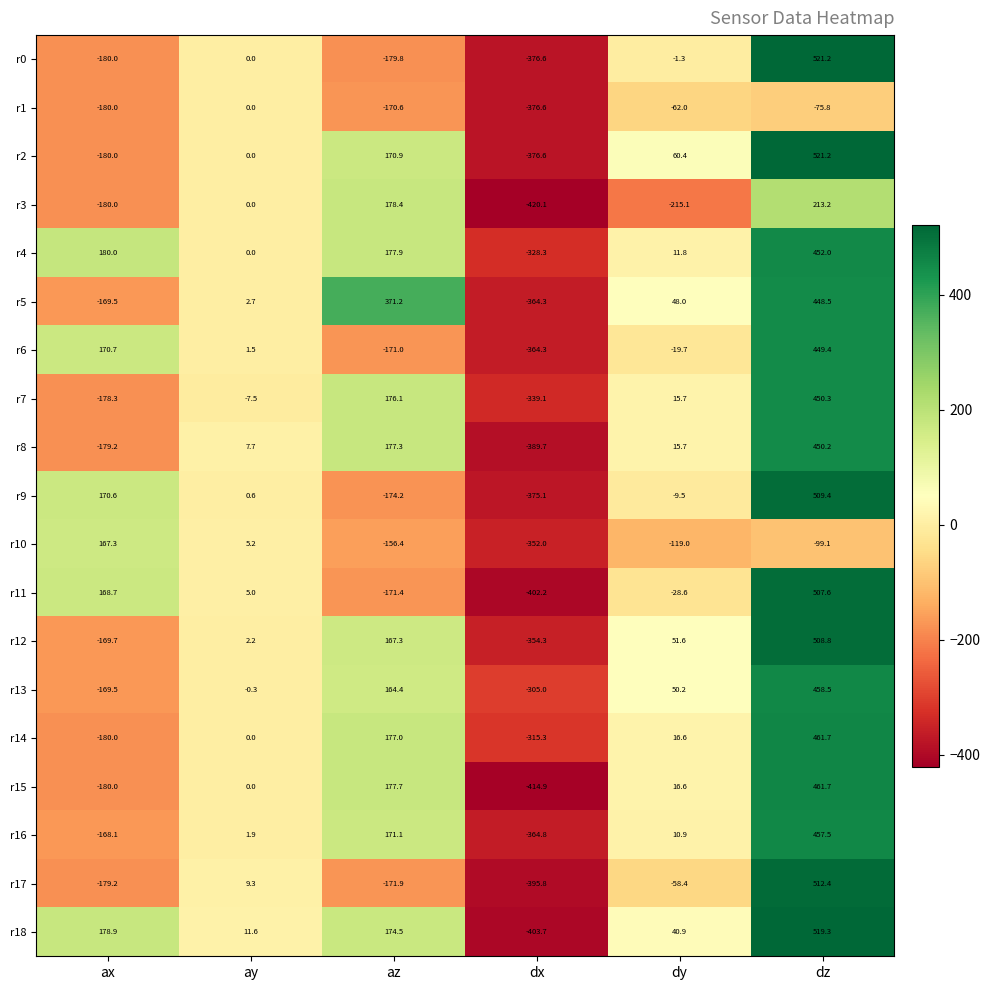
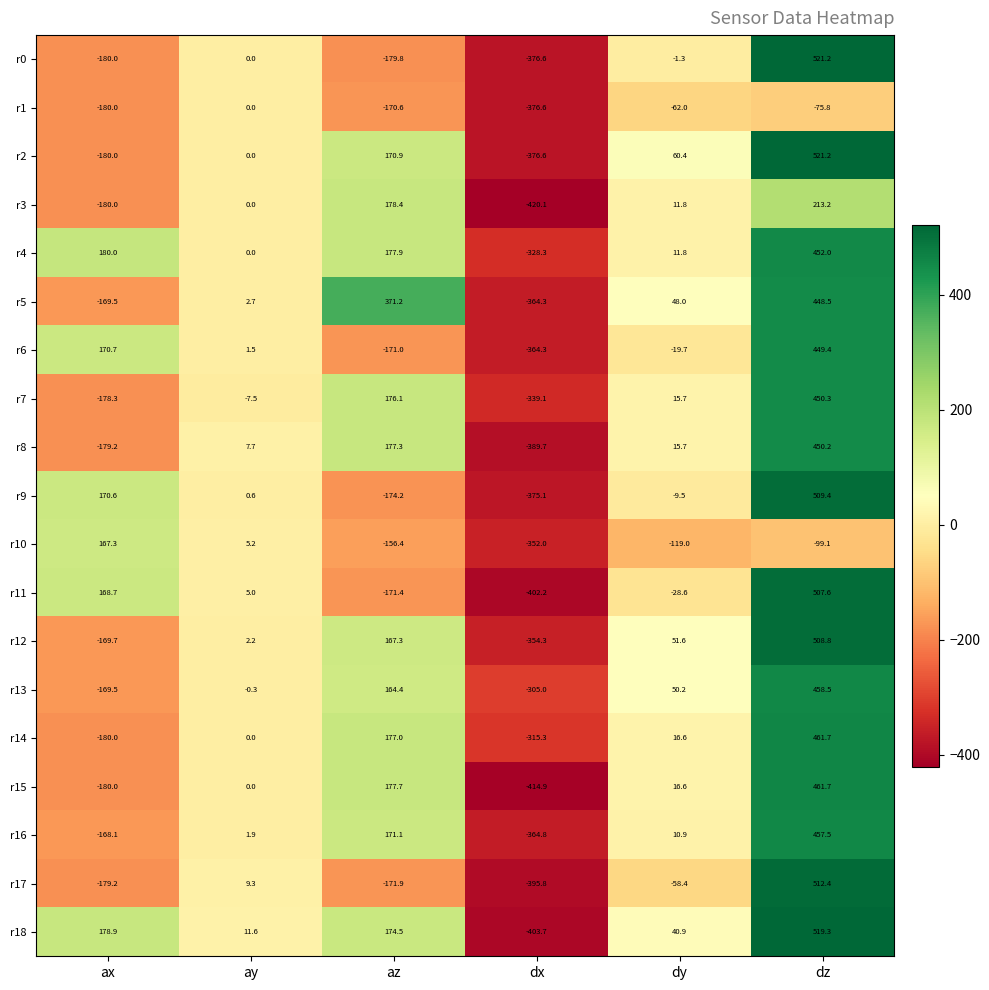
r3, dy: -215.1 -> 11.8
